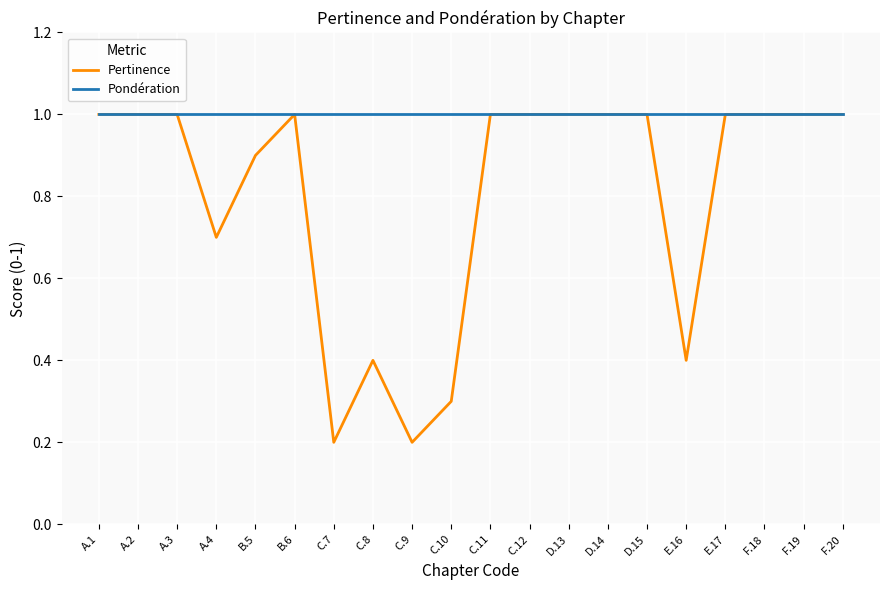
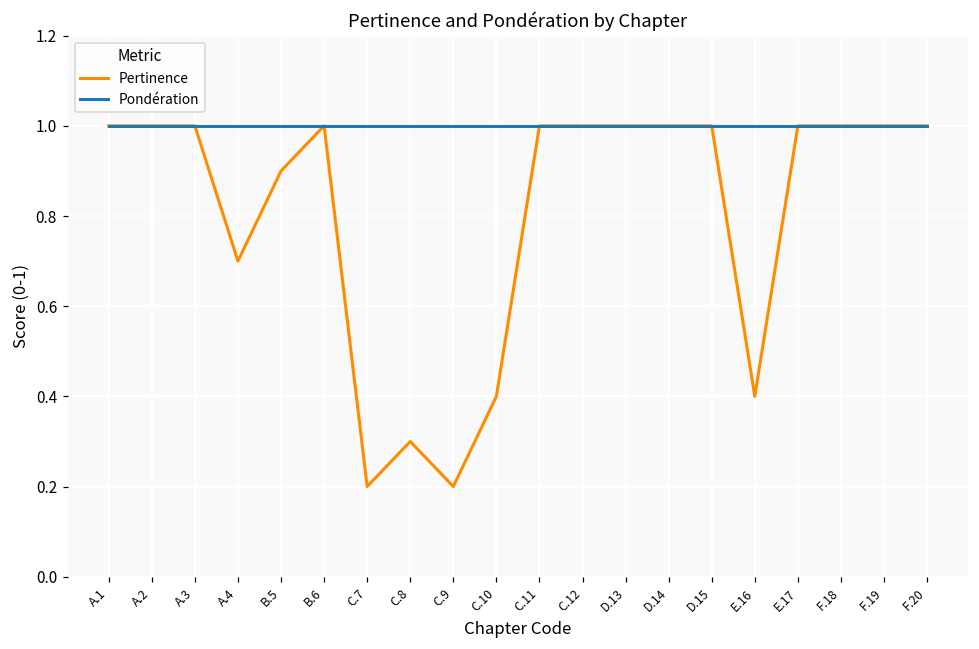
Pertinence, C.8: 0.4 -> 0.3
Pertinence, C.10: 0.3 -> 0.4
